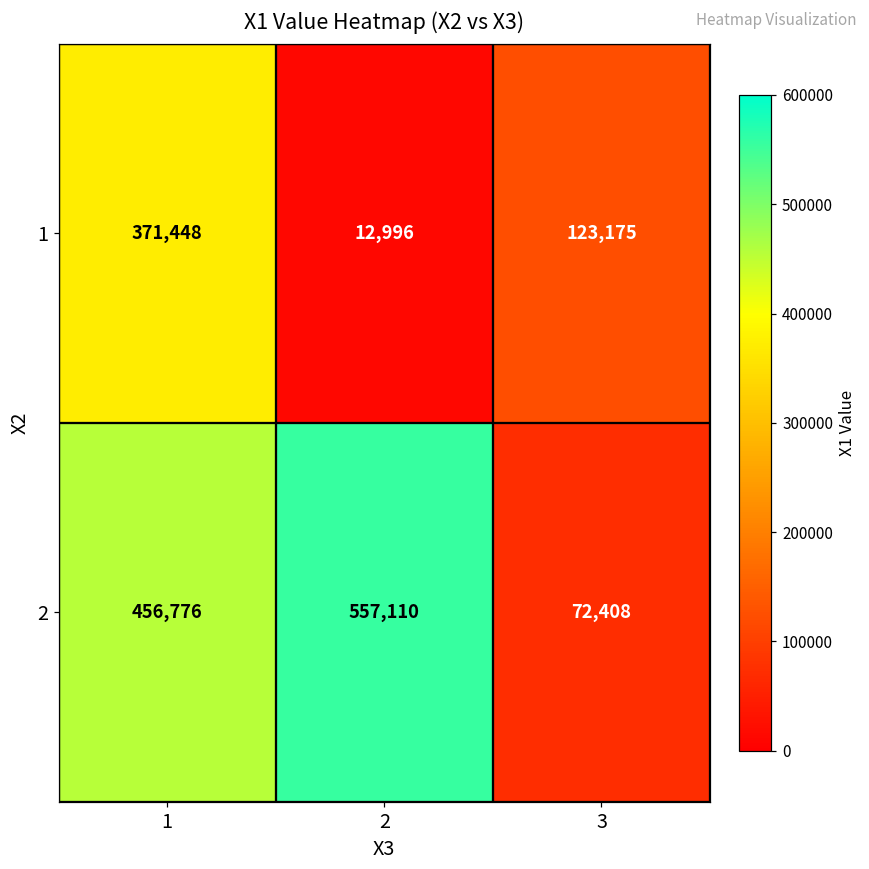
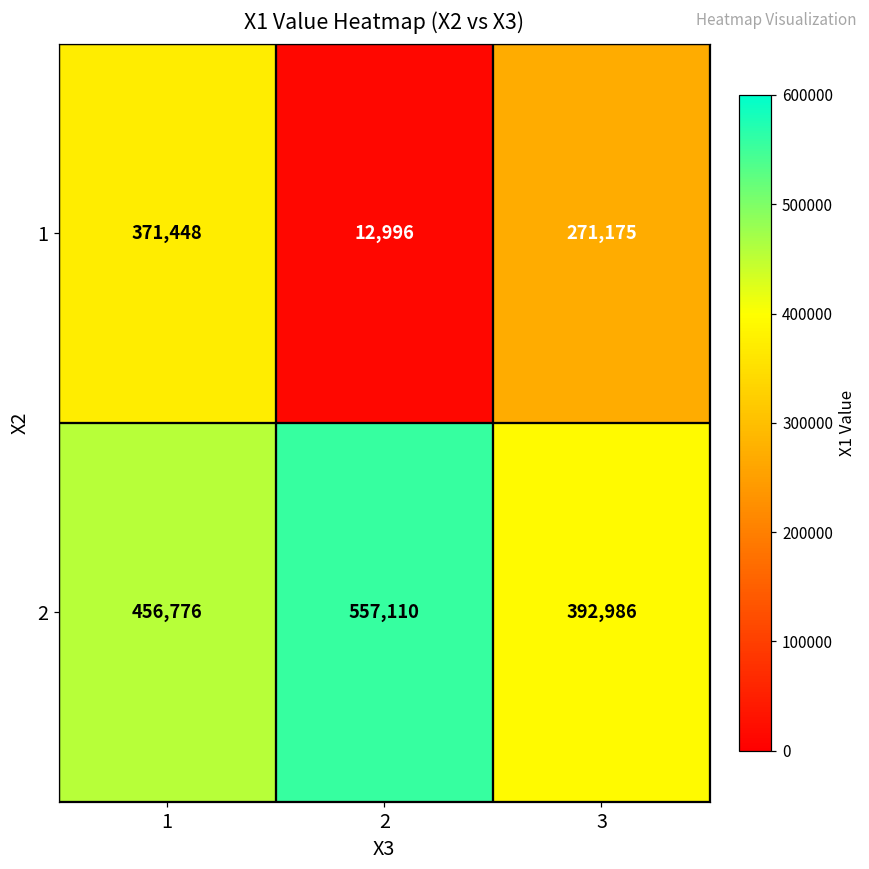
1, 3: 123,175 -> 271,175
2, 3: 72,408 -> 392,986
